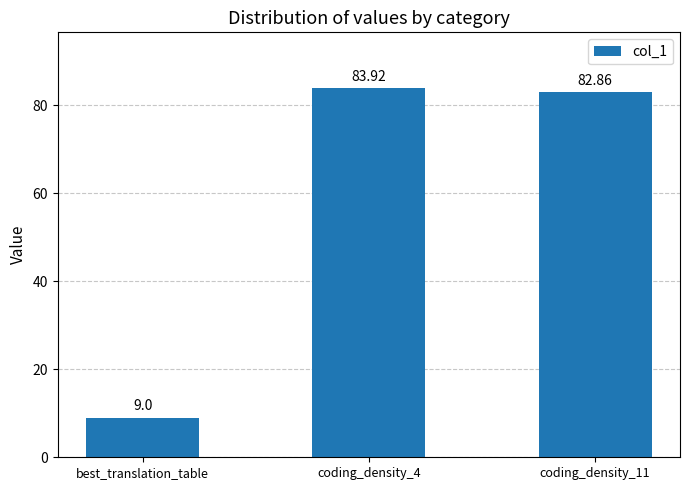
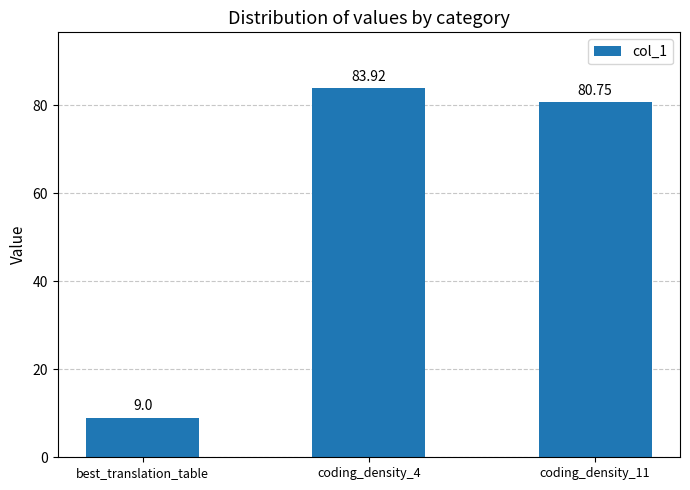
coding_density_11: 82.86 -> 80.75
